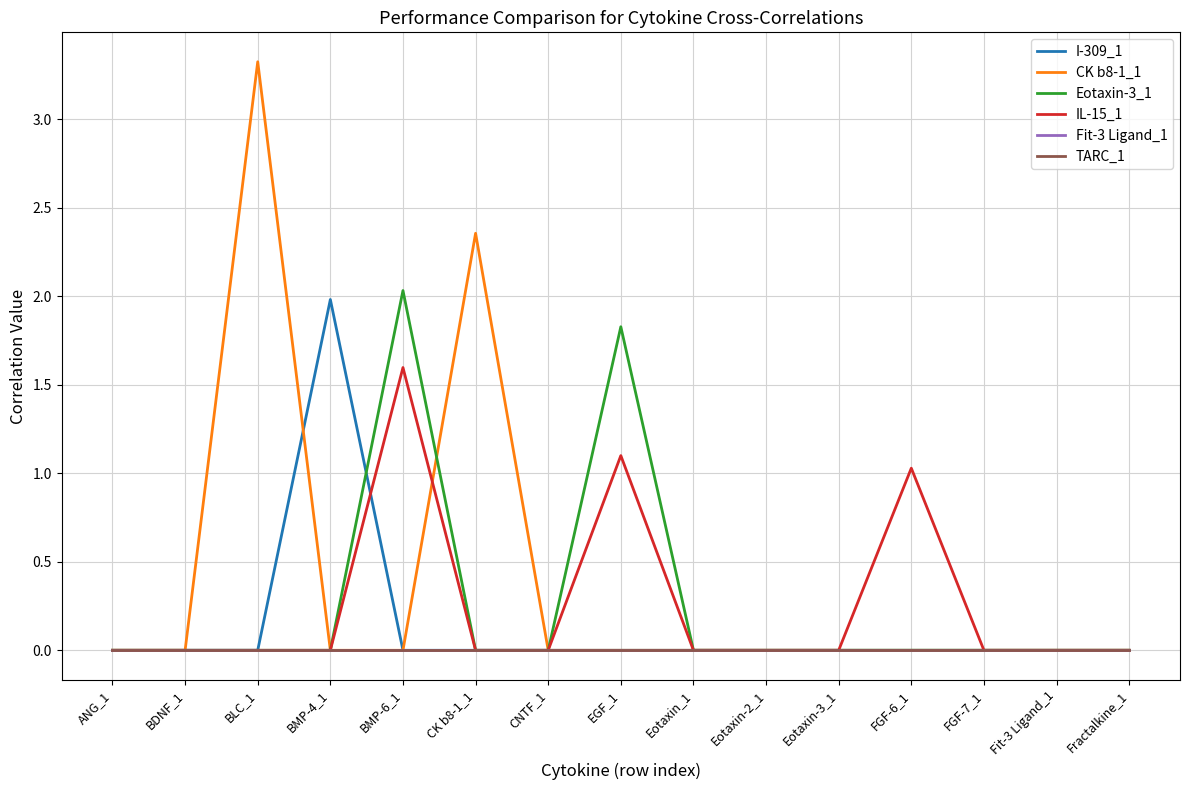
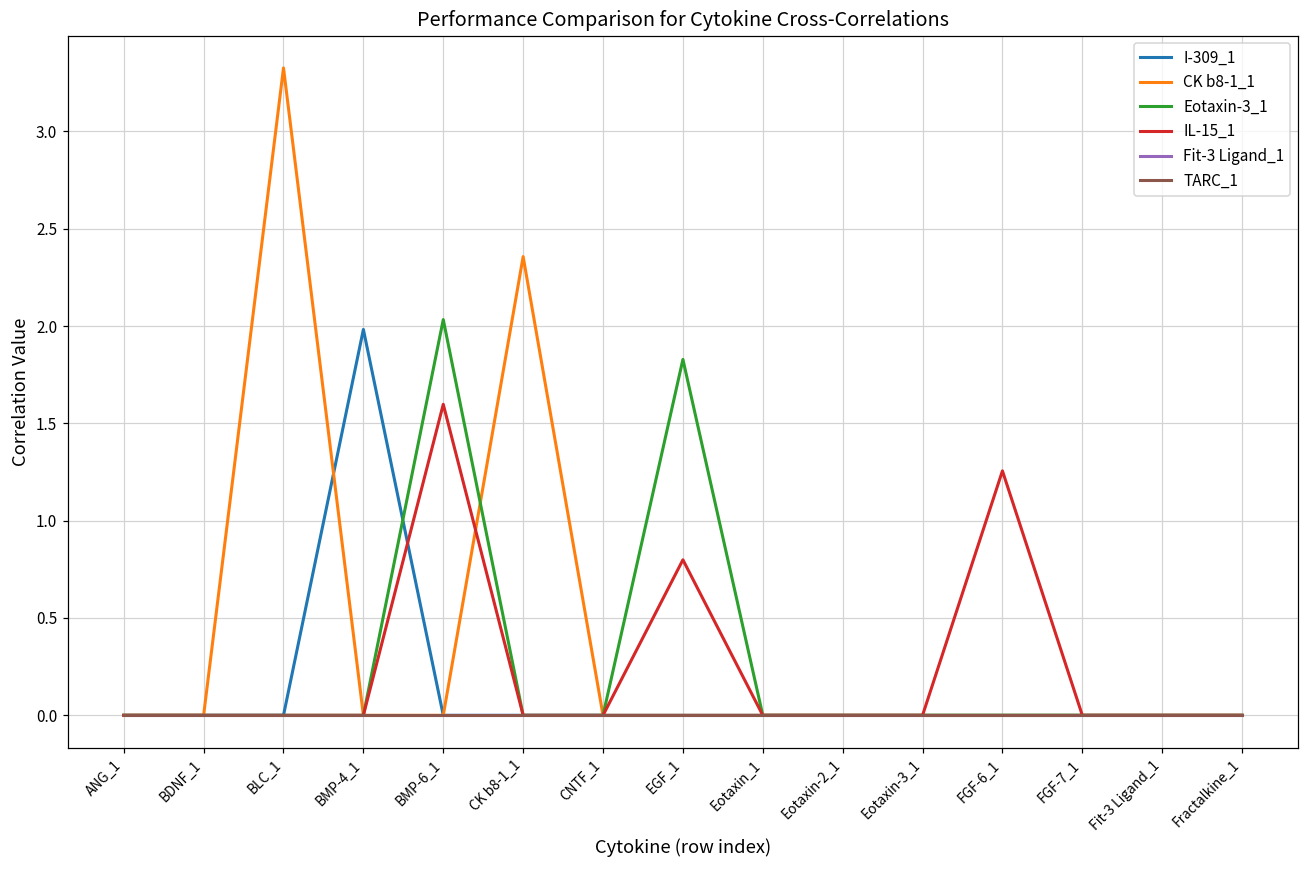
IL-15_1, EGF_1: 1.10 -> 0.80
IL-15_1, FGF-6_1: 1.03 -> 1.26
